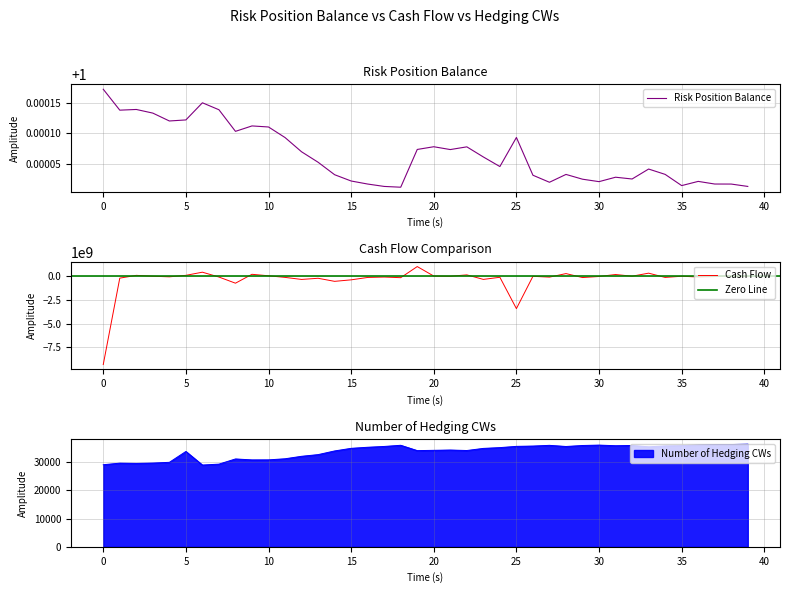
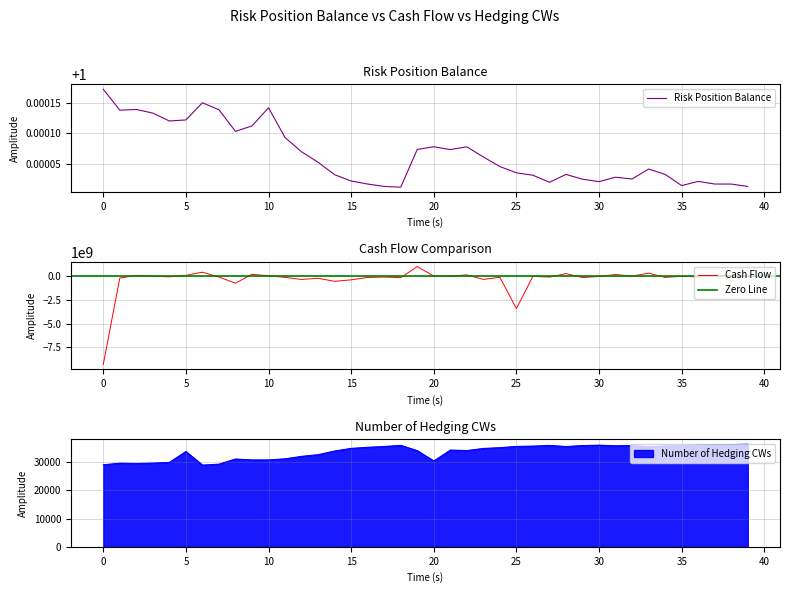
Risk Position Balance, 10: 1.00011 -> 1.00014
Risk Position Balance, 25: 1.00009 -> 1.00004
Number of Hedging CWs, 20: 34000 -> 30000
